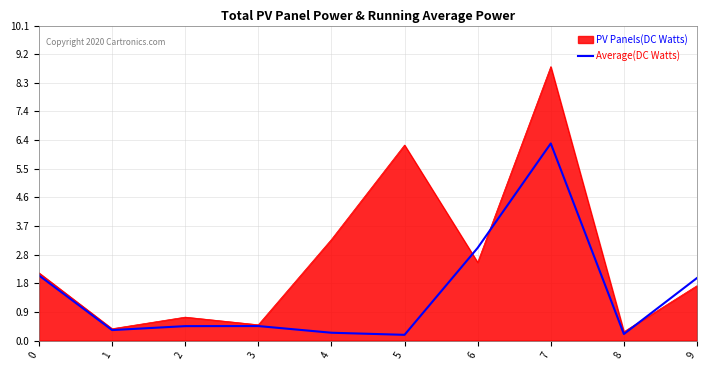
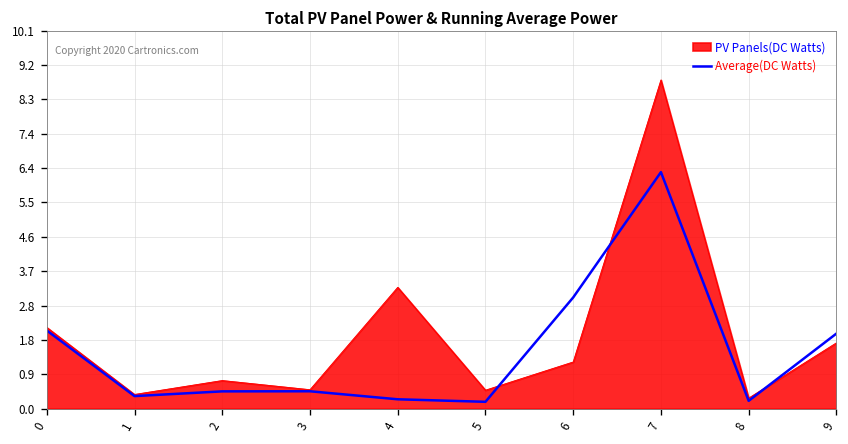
PV Panels(DC Watts), 5: 6.3 -> 0.5
PV Panels(DC Watts), 6: 2.5 -> 1.2
